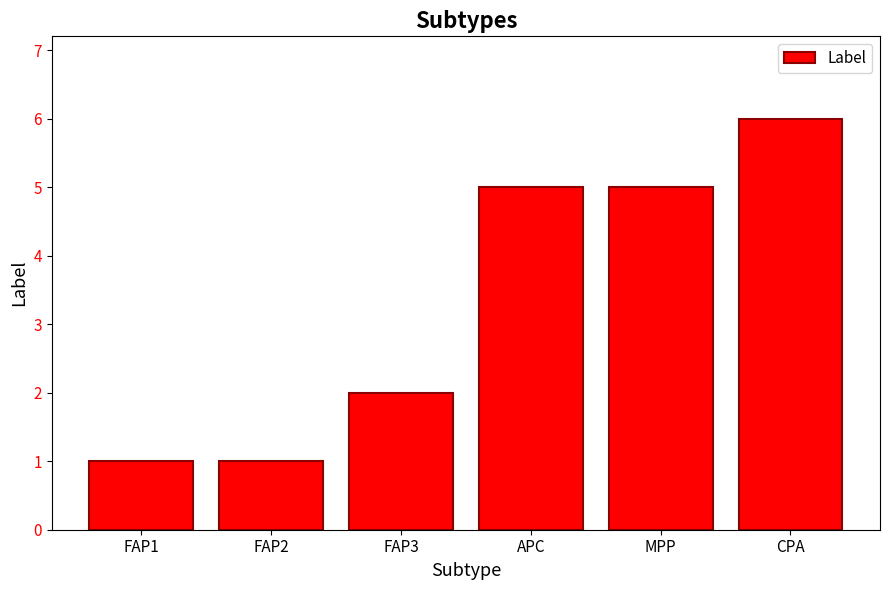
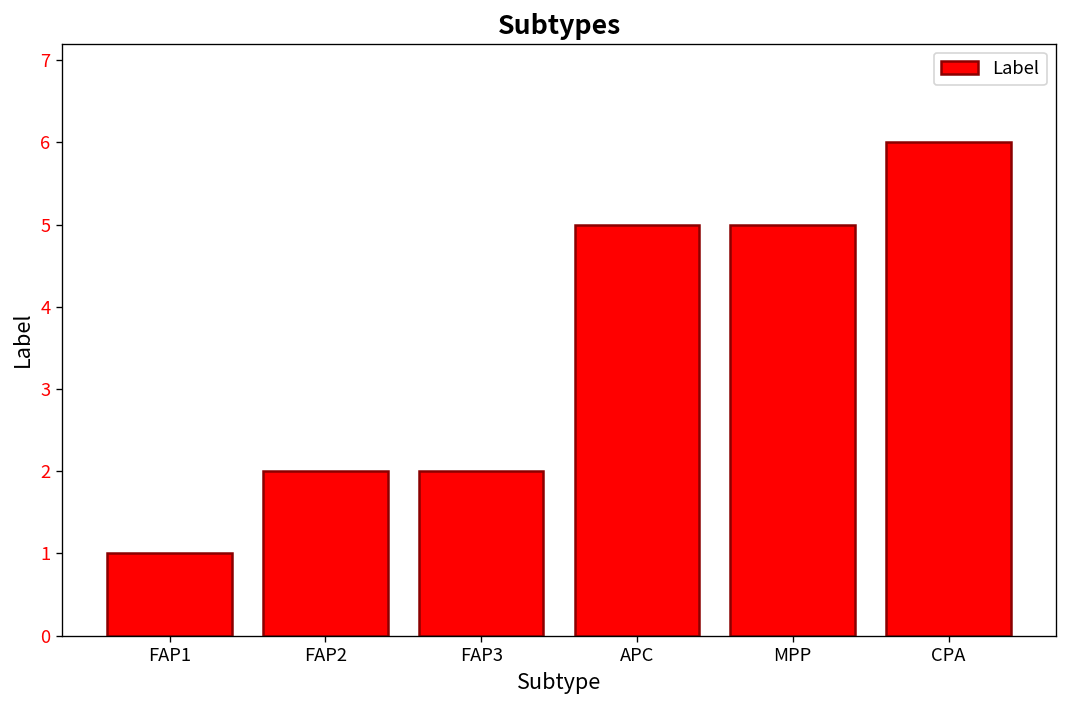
FAP2: 1 -> 2
